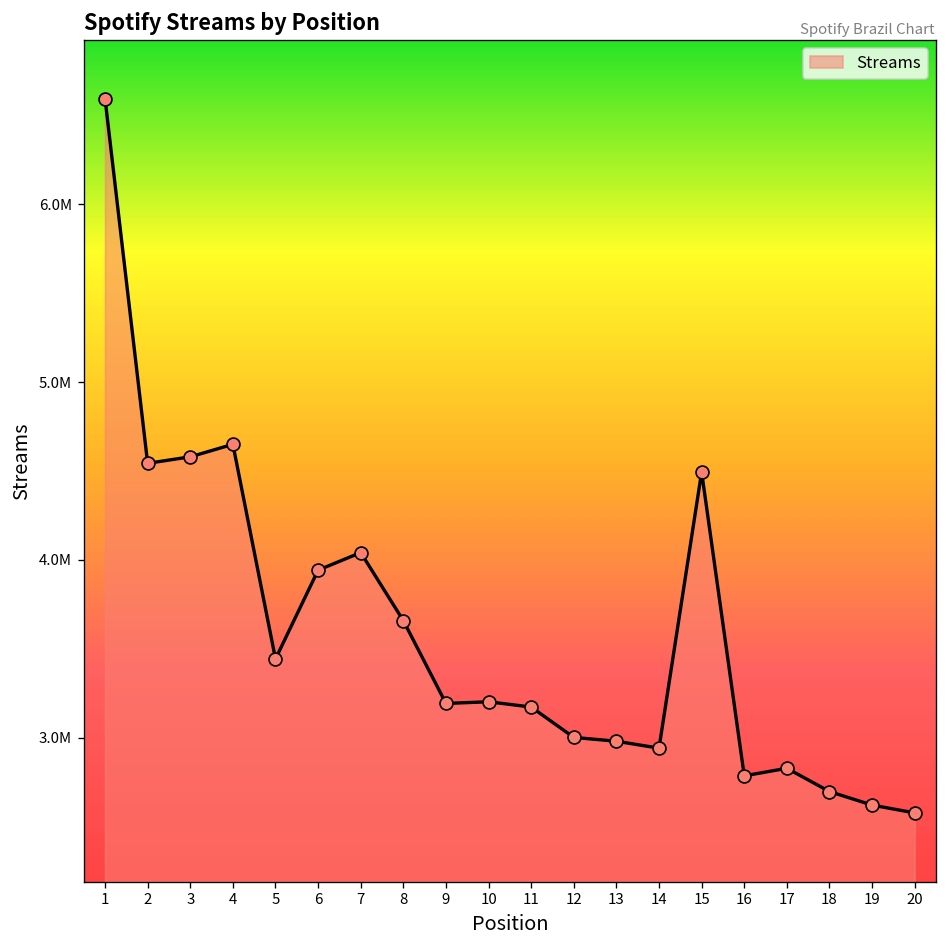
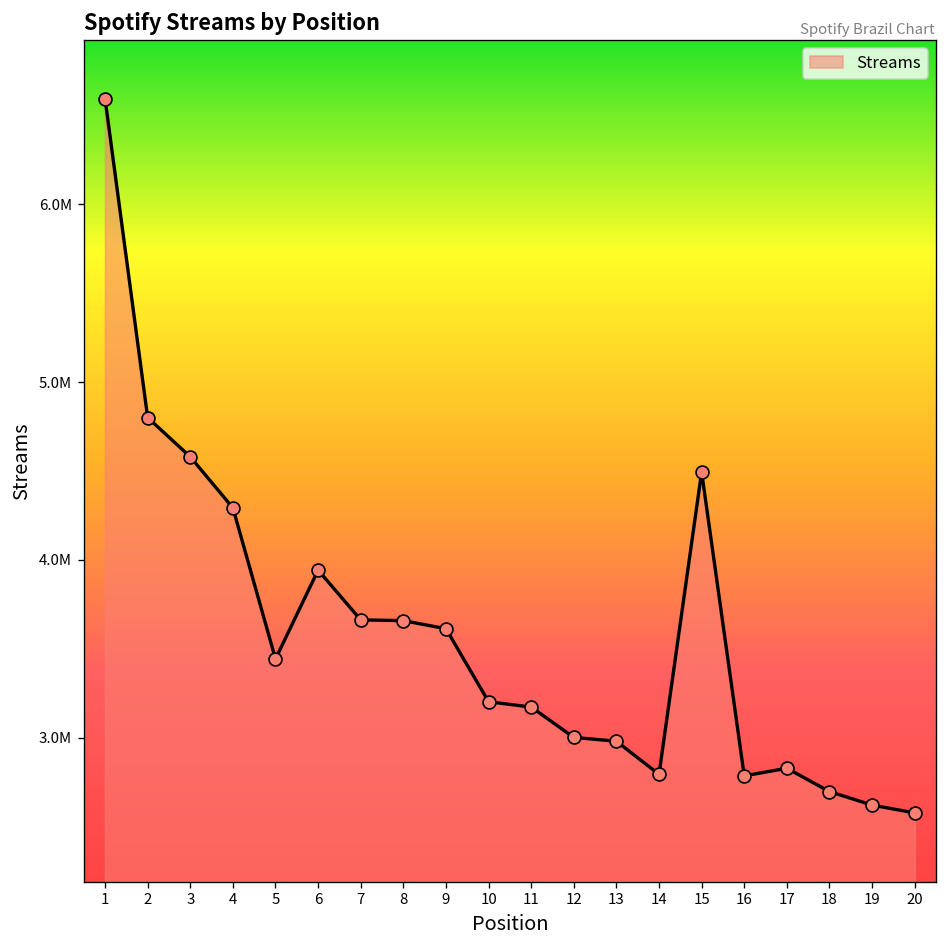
2: 4540000 -> 4800000
4: 4650000 -> 4290000
7: 4040000 -> 3660000
9: 3190000 -> 3610000
14: 2940000 -> 2790000
